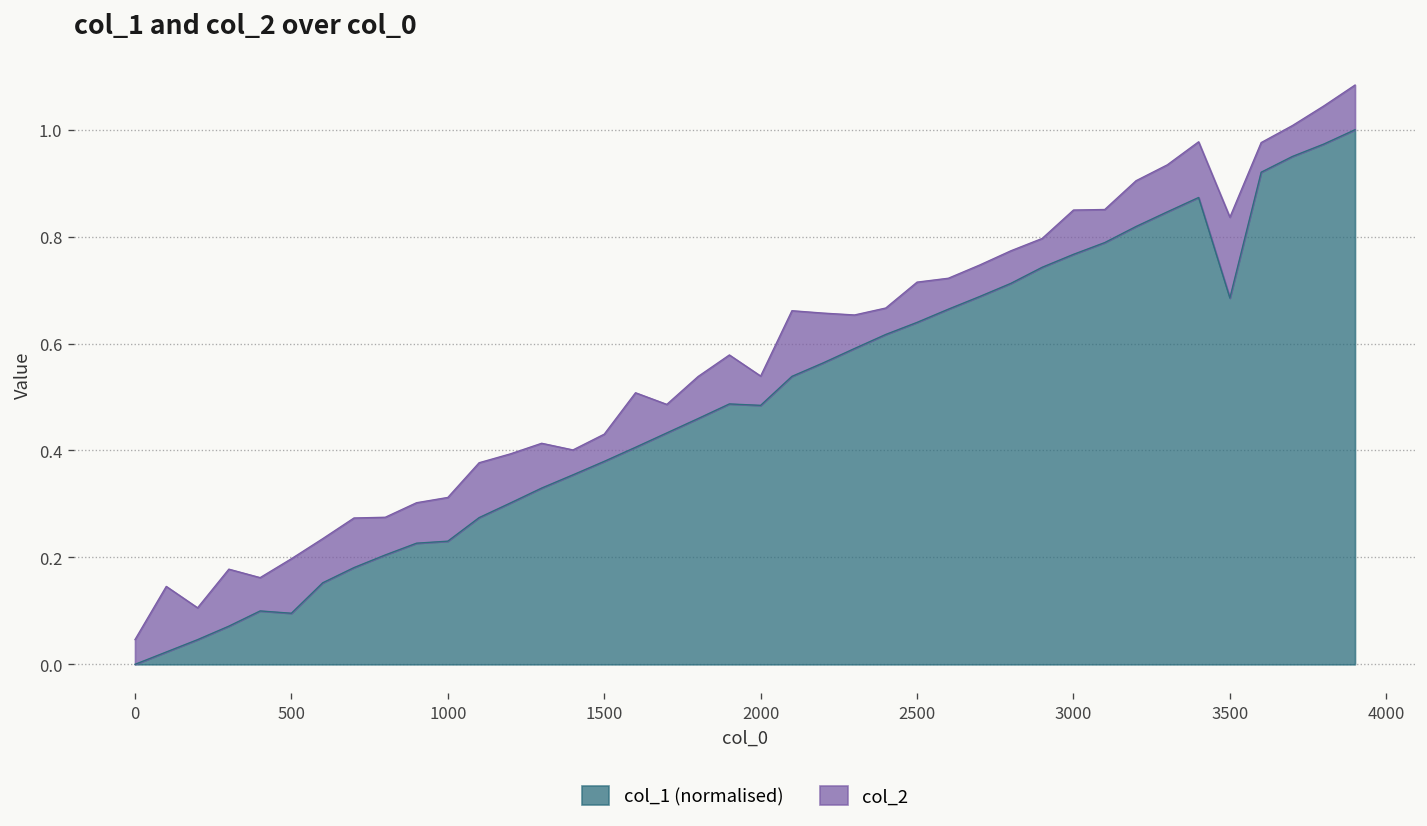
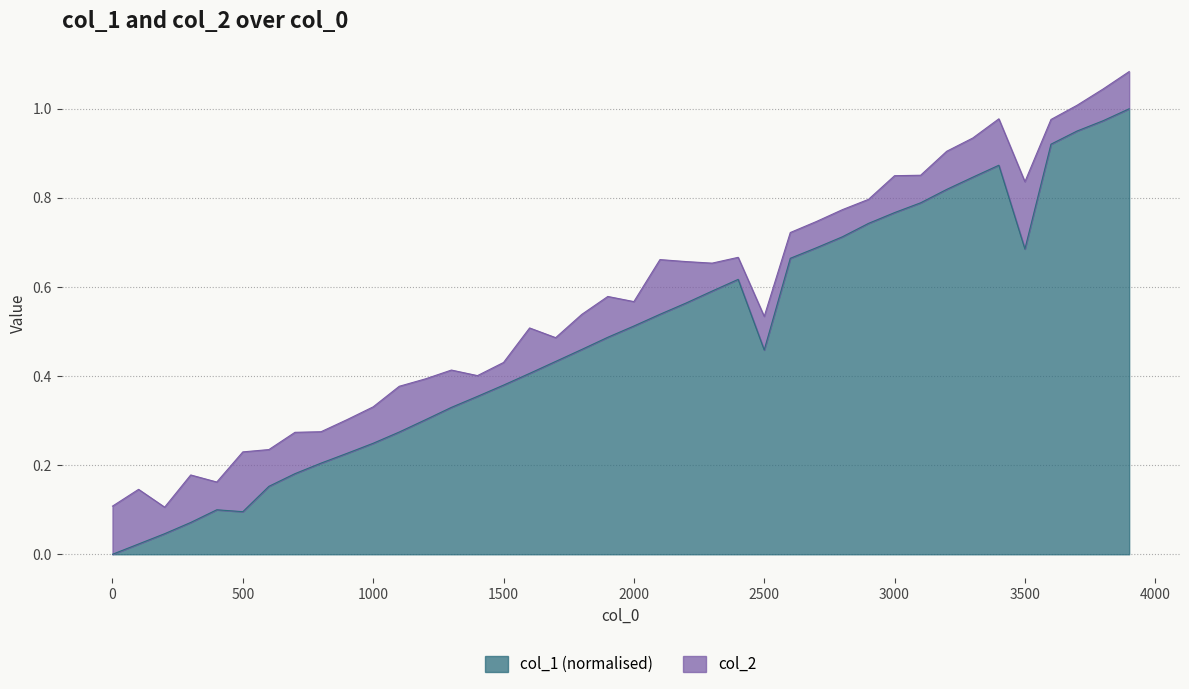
col_2, 0: 0.05 -> 0.11
col_2, 500: 0.10 -> 0.13
col_1 (normalised), 1000: 0.23 -> 0.25
col_1 (normalised), 2000: 0.48 -> 0.51
col_1 (normalised), 2500: 0.64 -> 0.46
